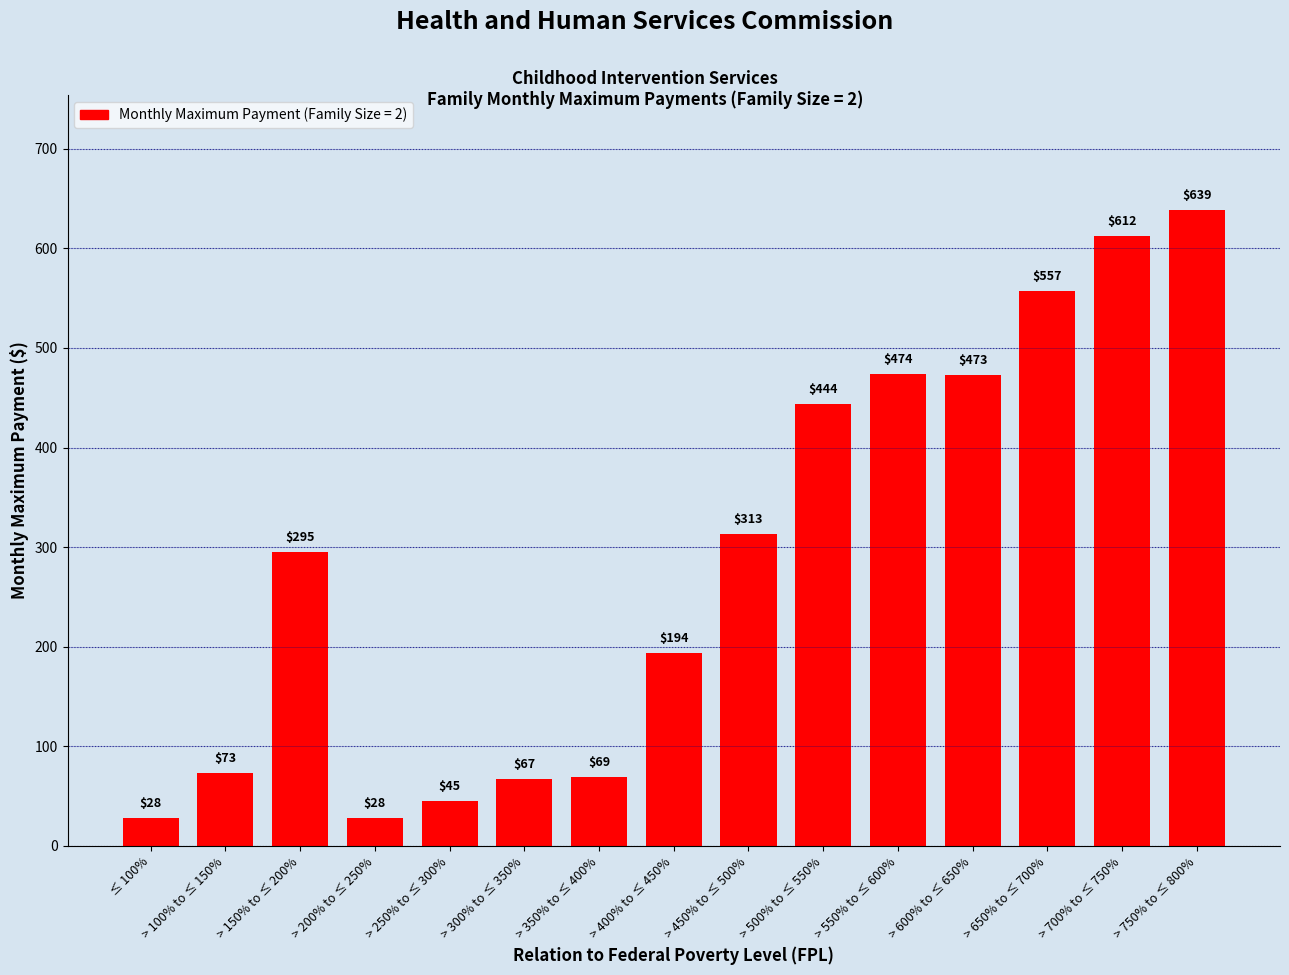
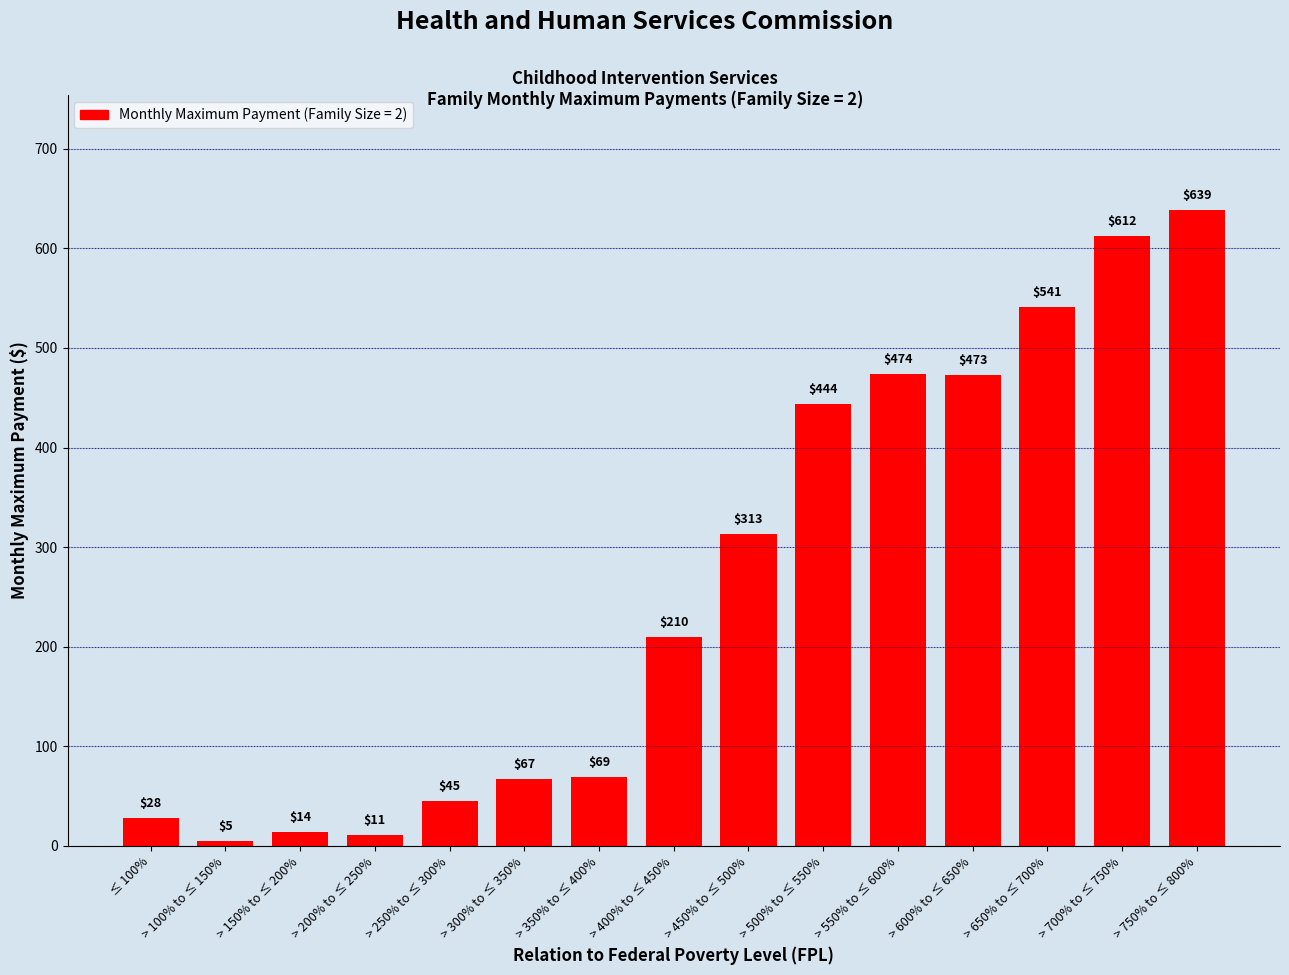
> 100% to ≤ 150%: $73 -> $5
> 150% to ≤ 200%: $295 -> $14
> 200% to ≤ 250%: $28 -> $11
> 400% to ≤ 450%: $194 -> $210
> 650% to ≤ 700%: $557 -> $541
